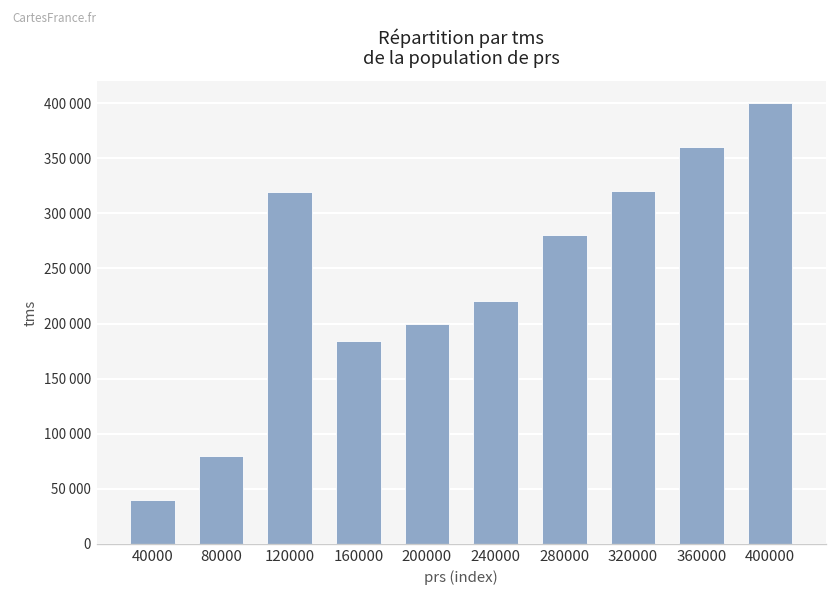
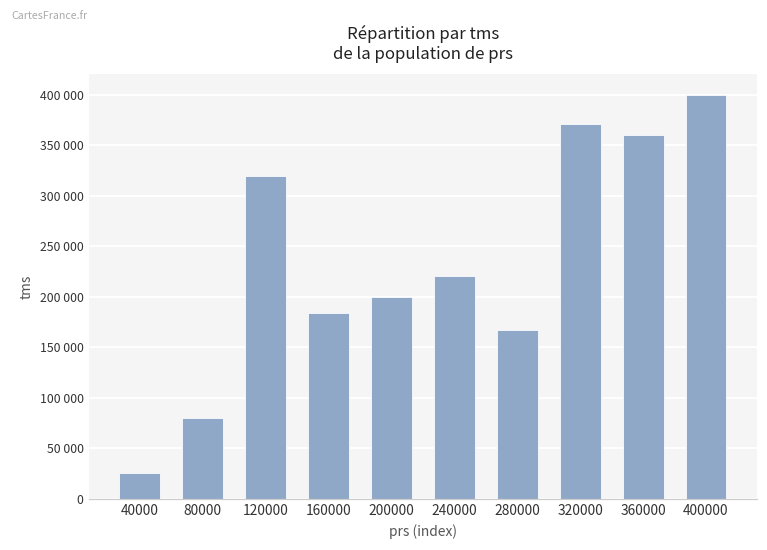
40000: 40000 -> 20000
280000: 280000 -> 170000
320000: 320000 -> 370000
